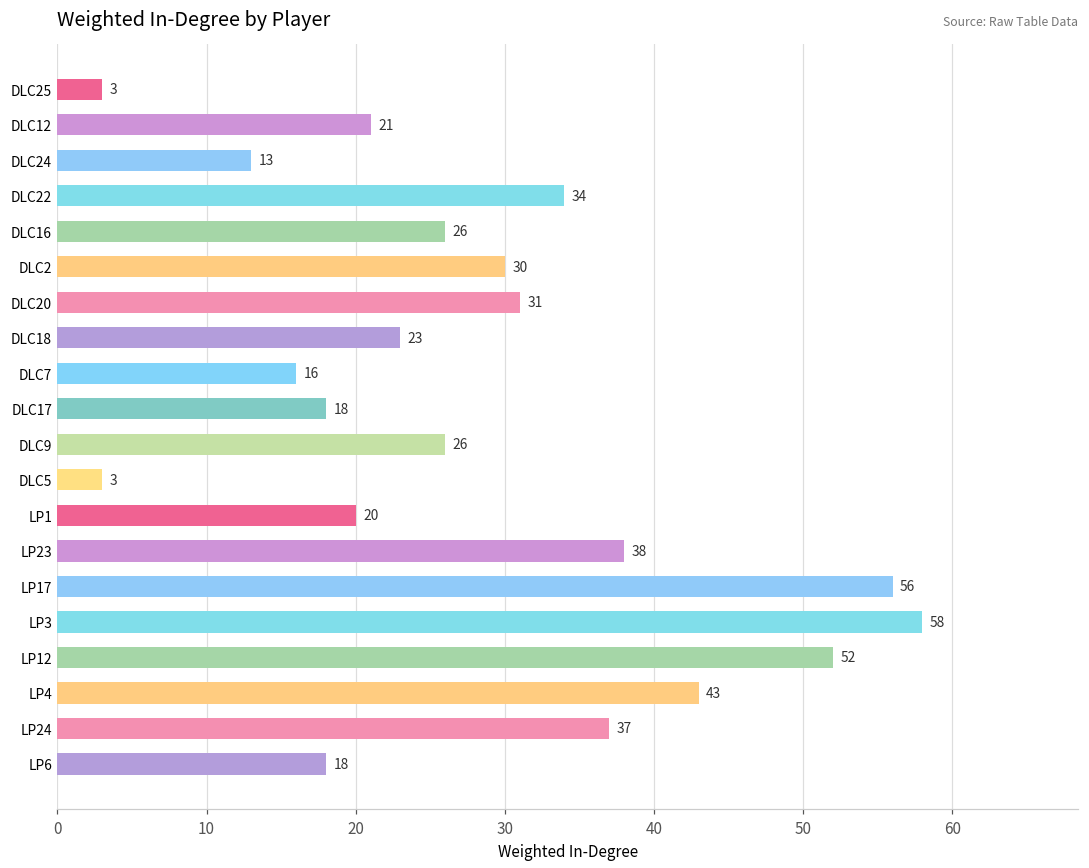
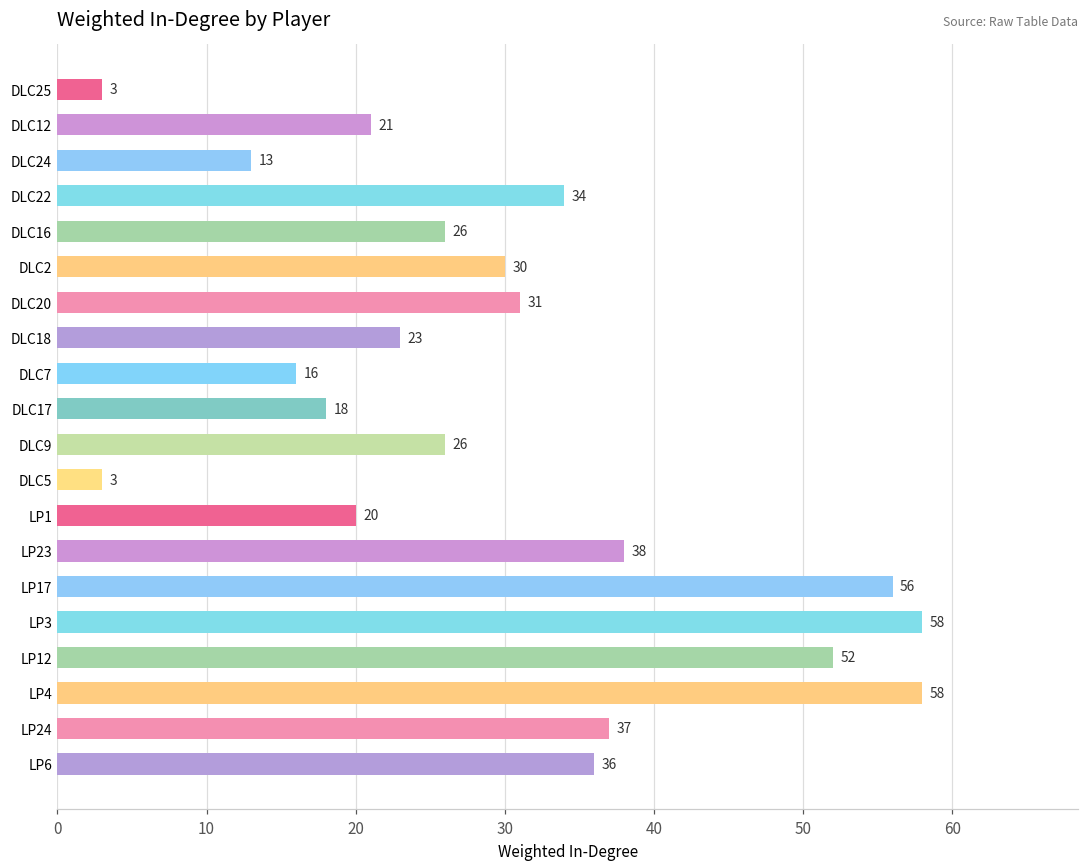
LP4: 43 -> 58
LP6: 18 -> 36
